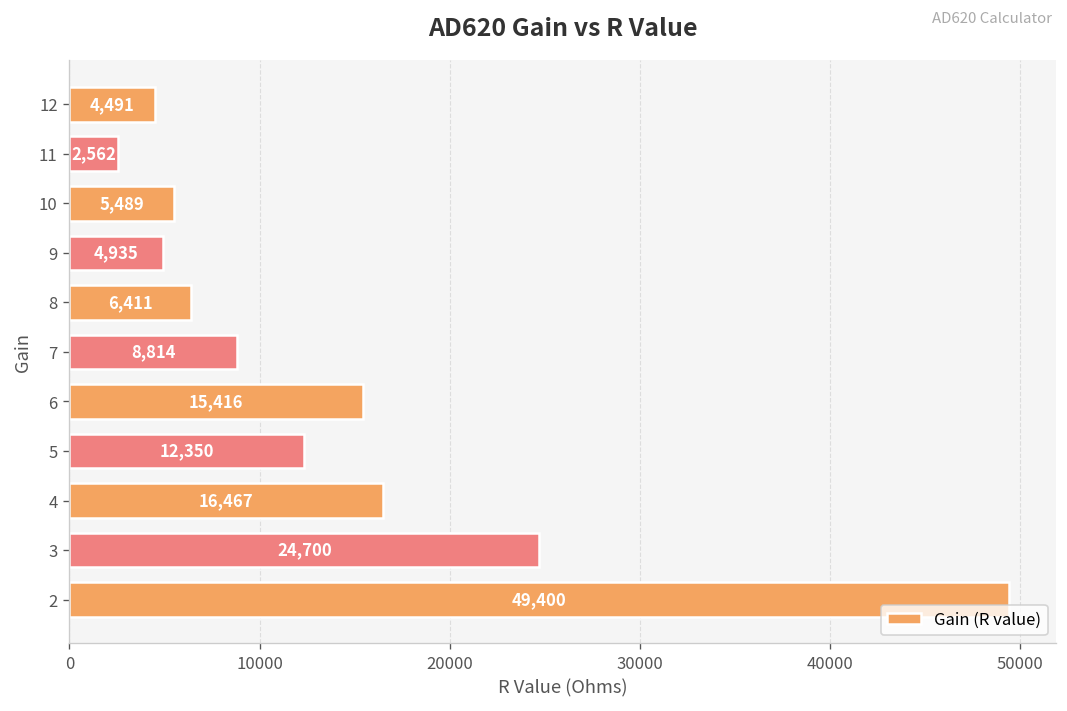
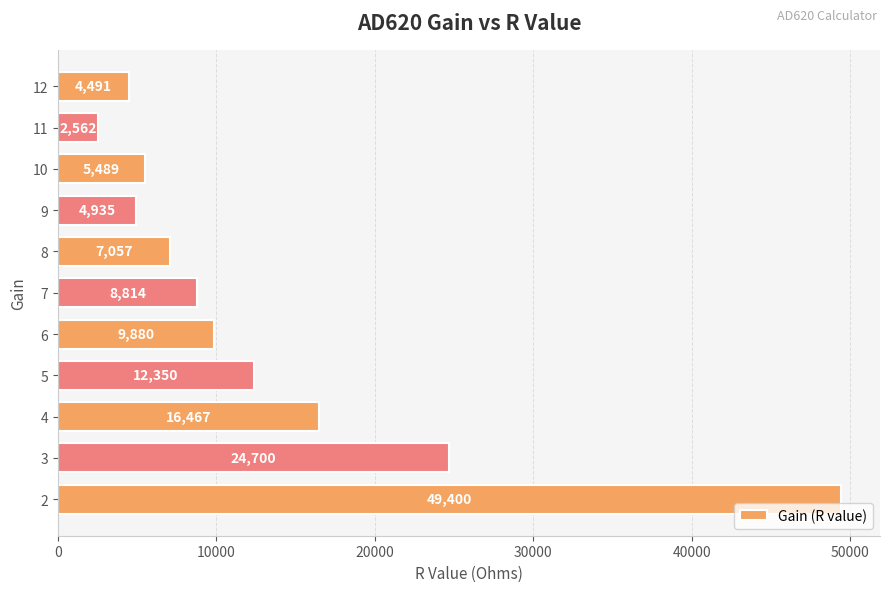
8: 6,411 -> 7,057
6: 15,416 -> 9,880
